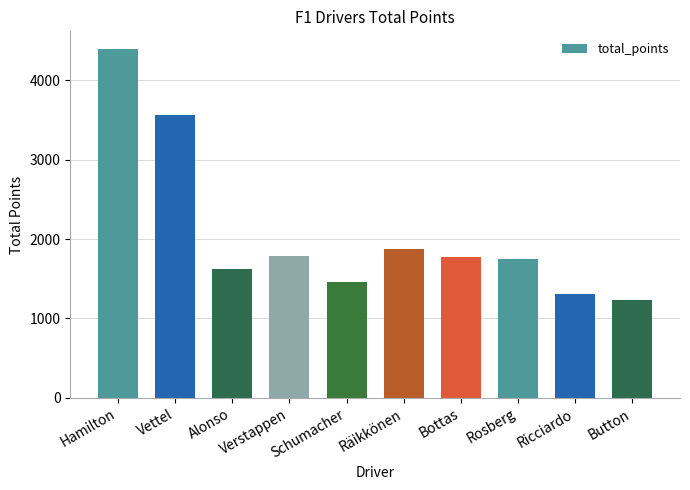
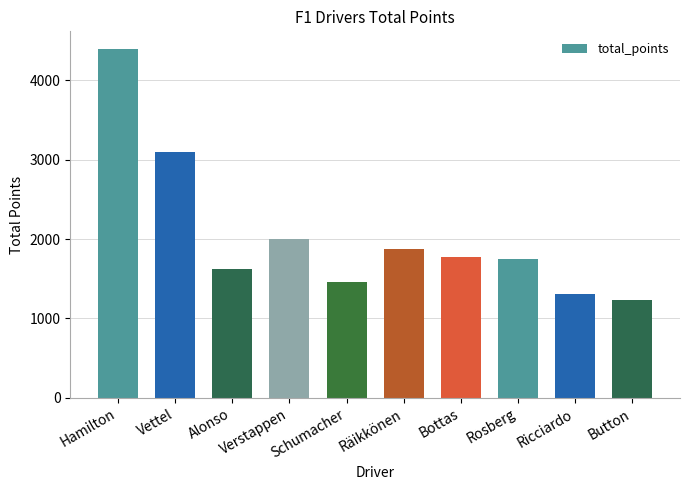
Vettel: 3600 -> 3100
Verstappen: 1800 -> 2000
